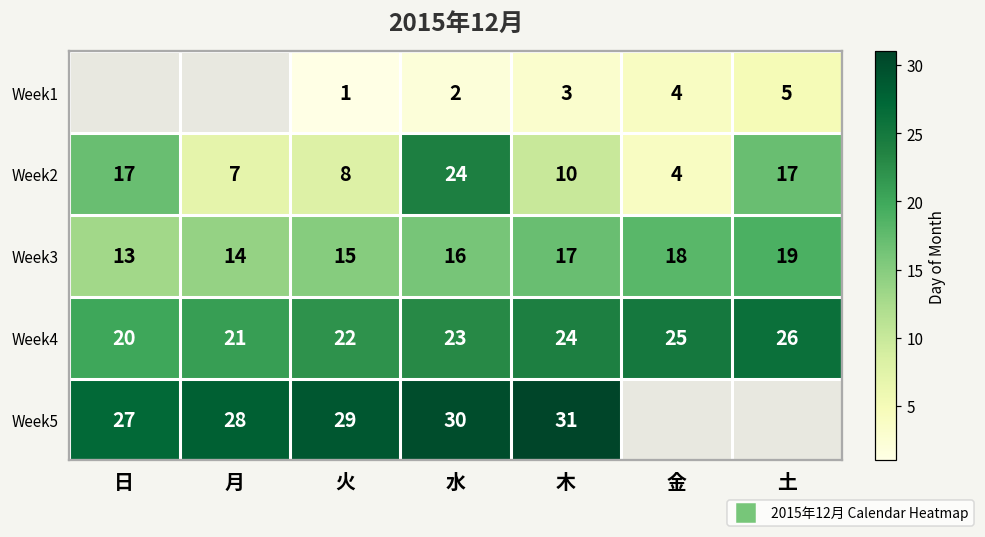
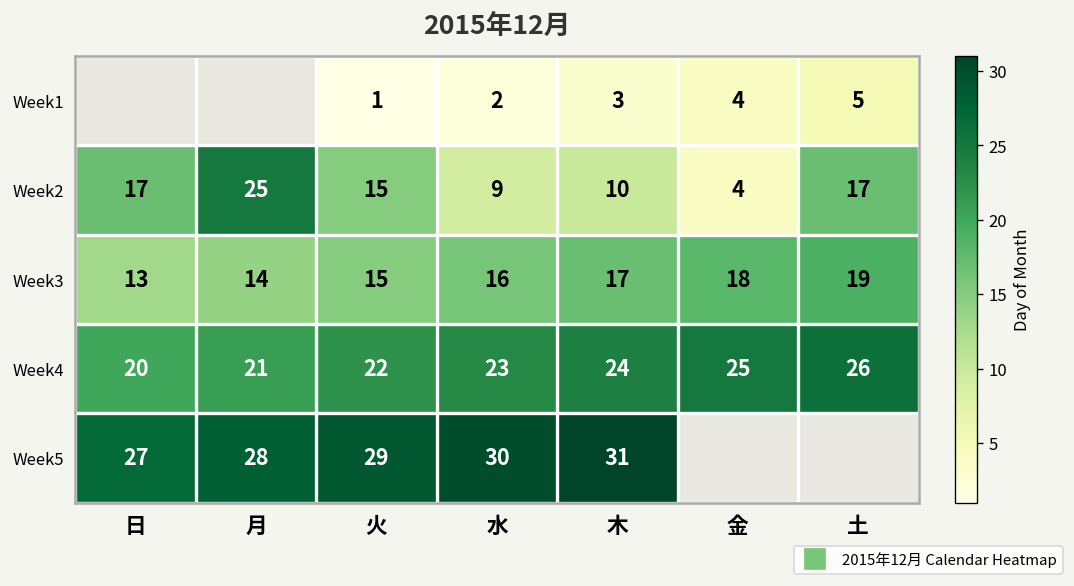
Week2, 月: 7 -> 25
Week2, 火: 8 -> 15
Week2, 水: 24 -> 9
